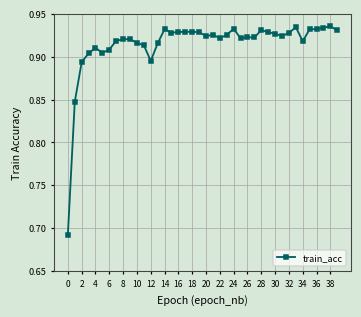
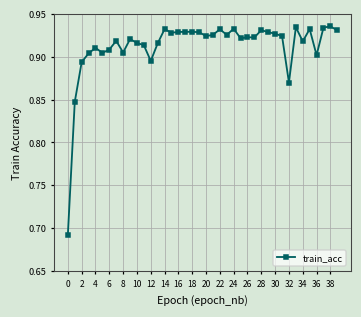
8: 0.92 -> 0.91
22: 0.92 -> 0.93
32: 0.93 -> 0.87
36: 0.93 -> 0.90
